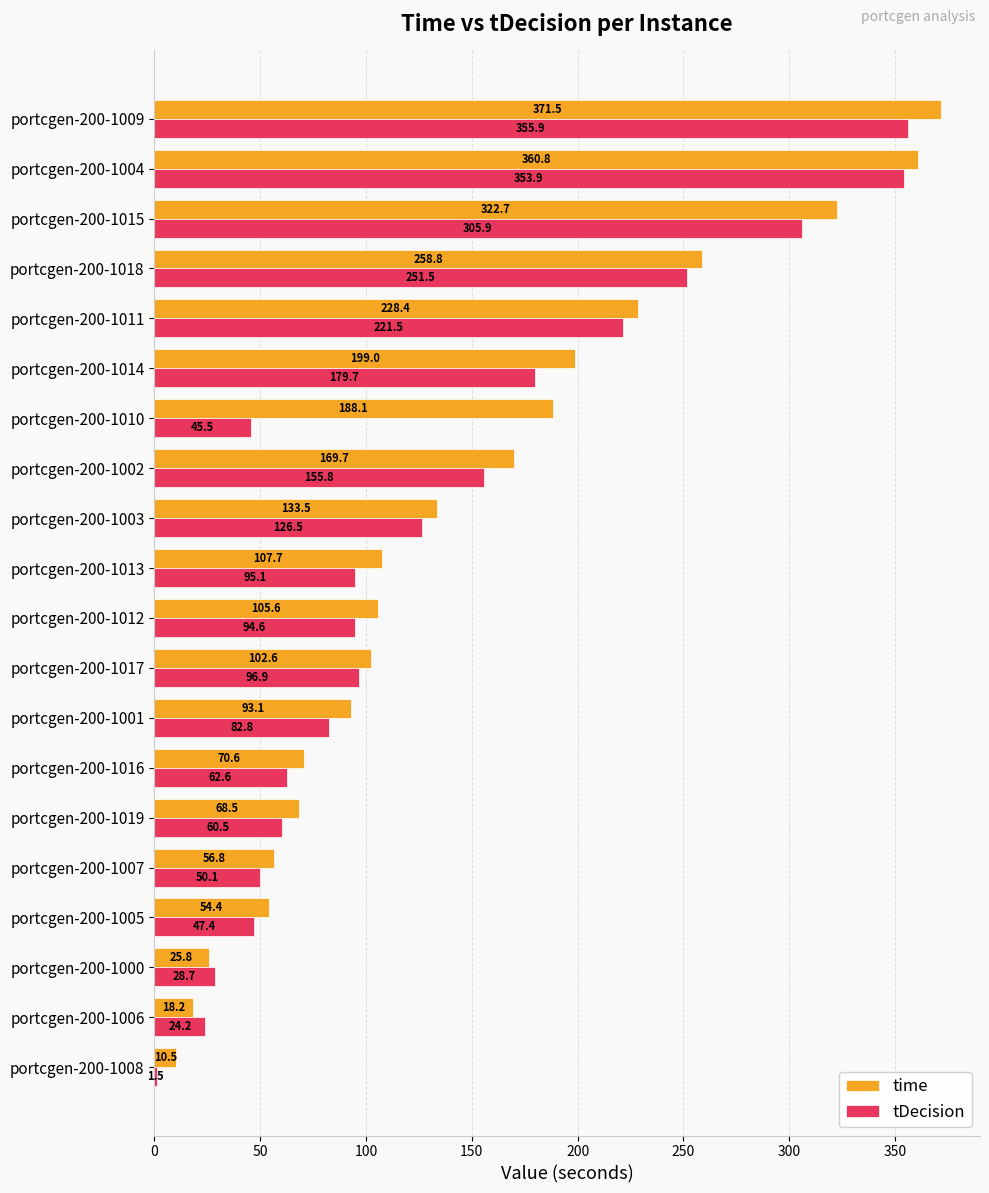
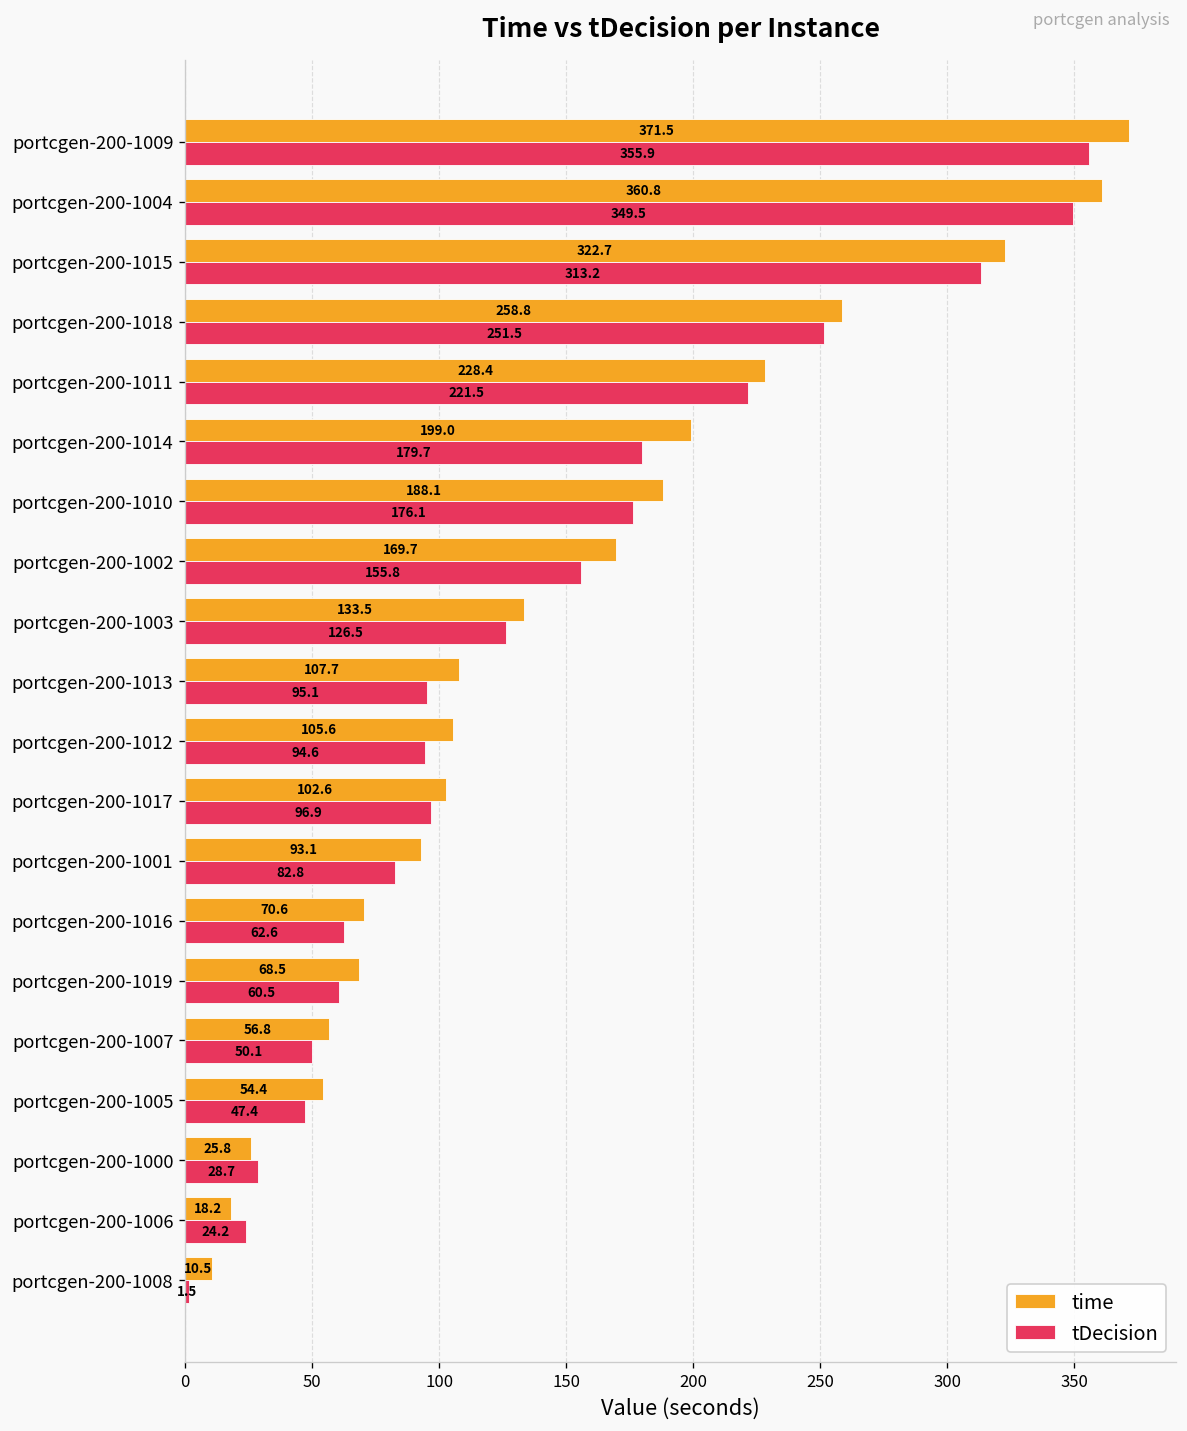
tDecision, portcgen-200-1004: 353.9 -> 349.5
tDecision, portcgen-200-1015: 305.9 -> 313.2
tDecision, portcgen-200-1010: 45.5 -> 176.1
